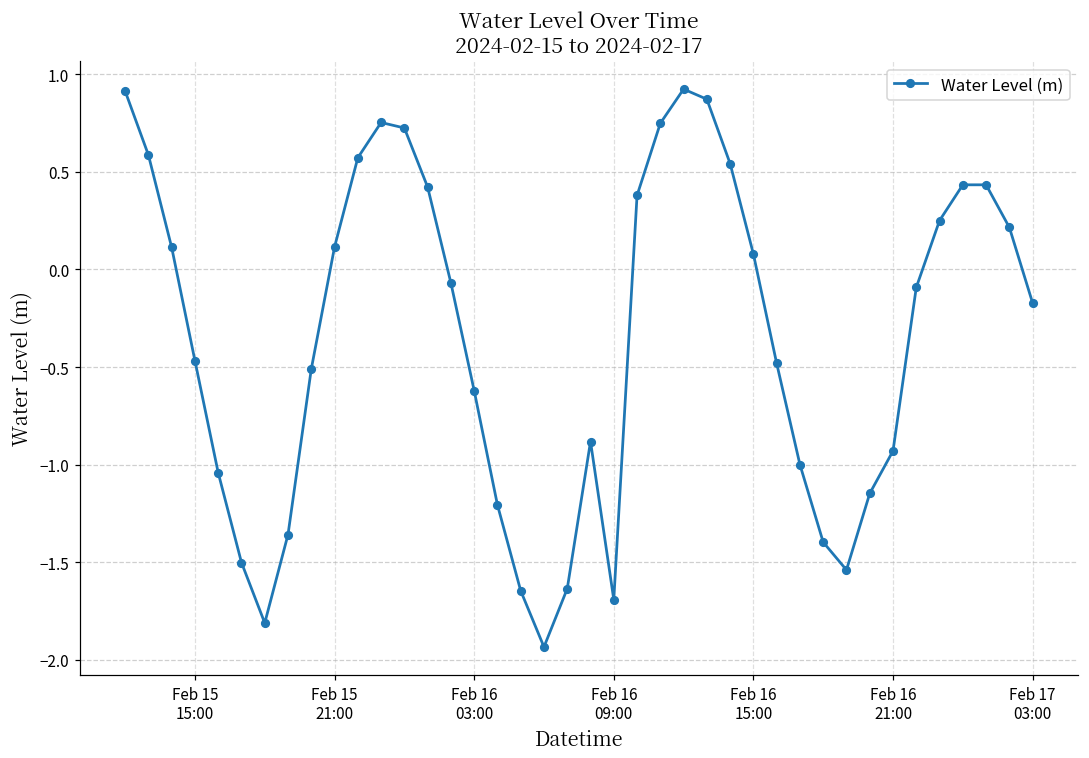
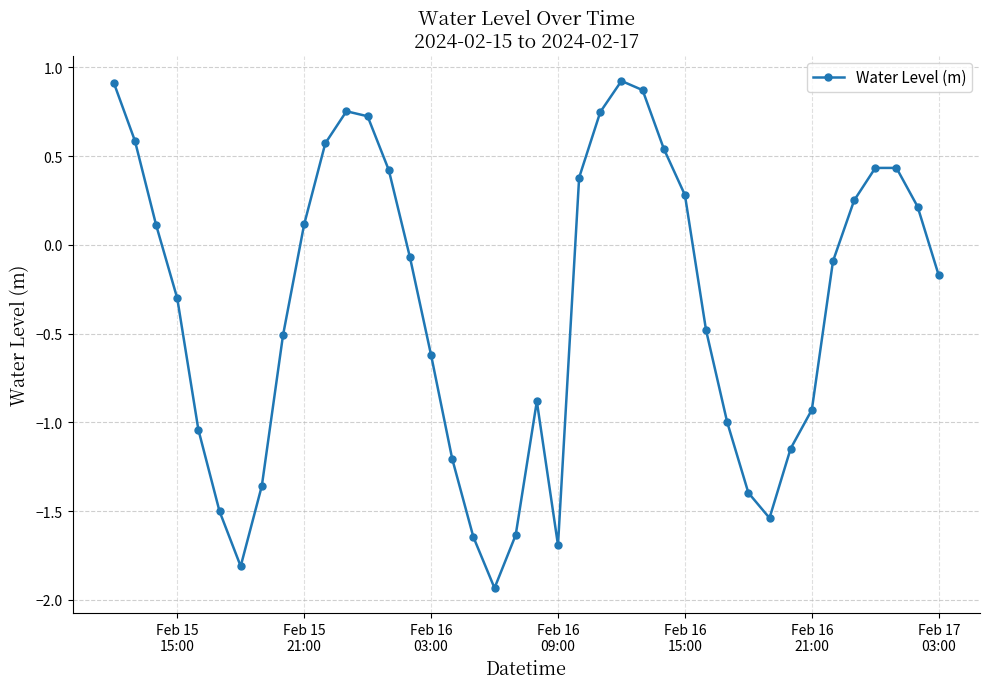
Feb 15 15:00: -0.47 -> -0.30
Feb 16 15:00: 0.08 -> 0.28
